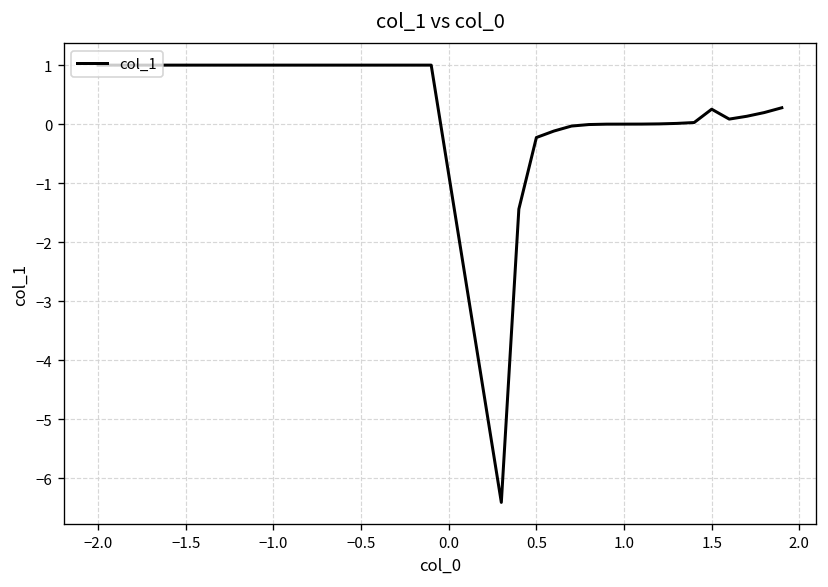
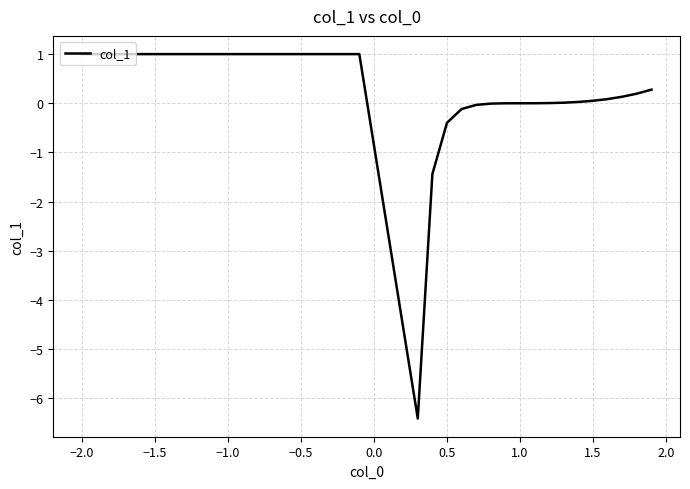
0.5: -0.2 -> -0.4
1.5: 0.3 -> 0.1
